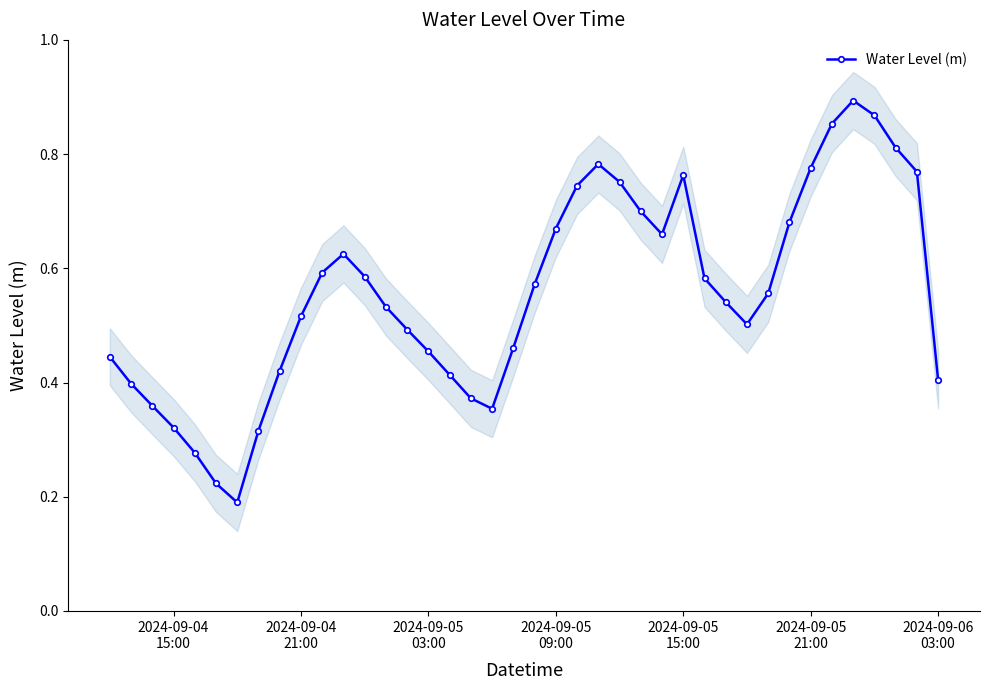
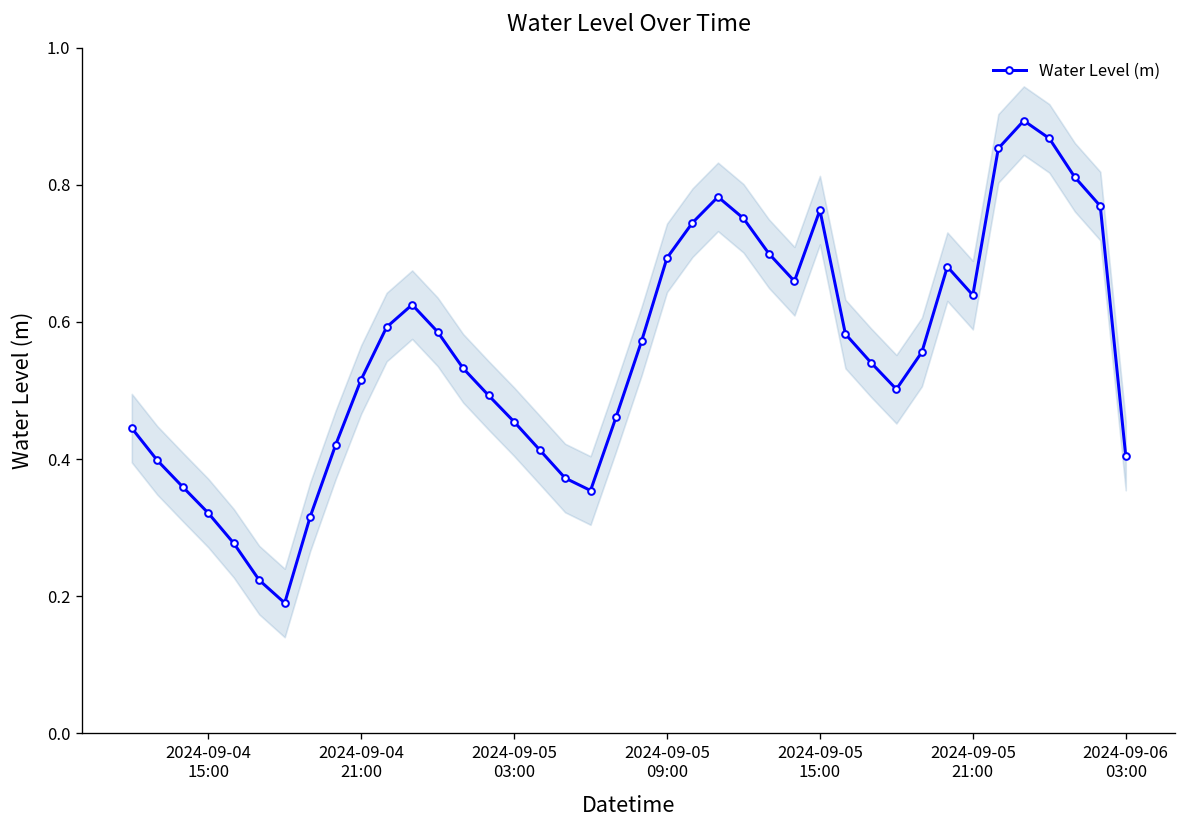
Water Level (m), 2024-09-05 09:00: 0.67 -> 0.69
Water Level (m), 2024-09-05 21:00: 0.78 -> 0.64
